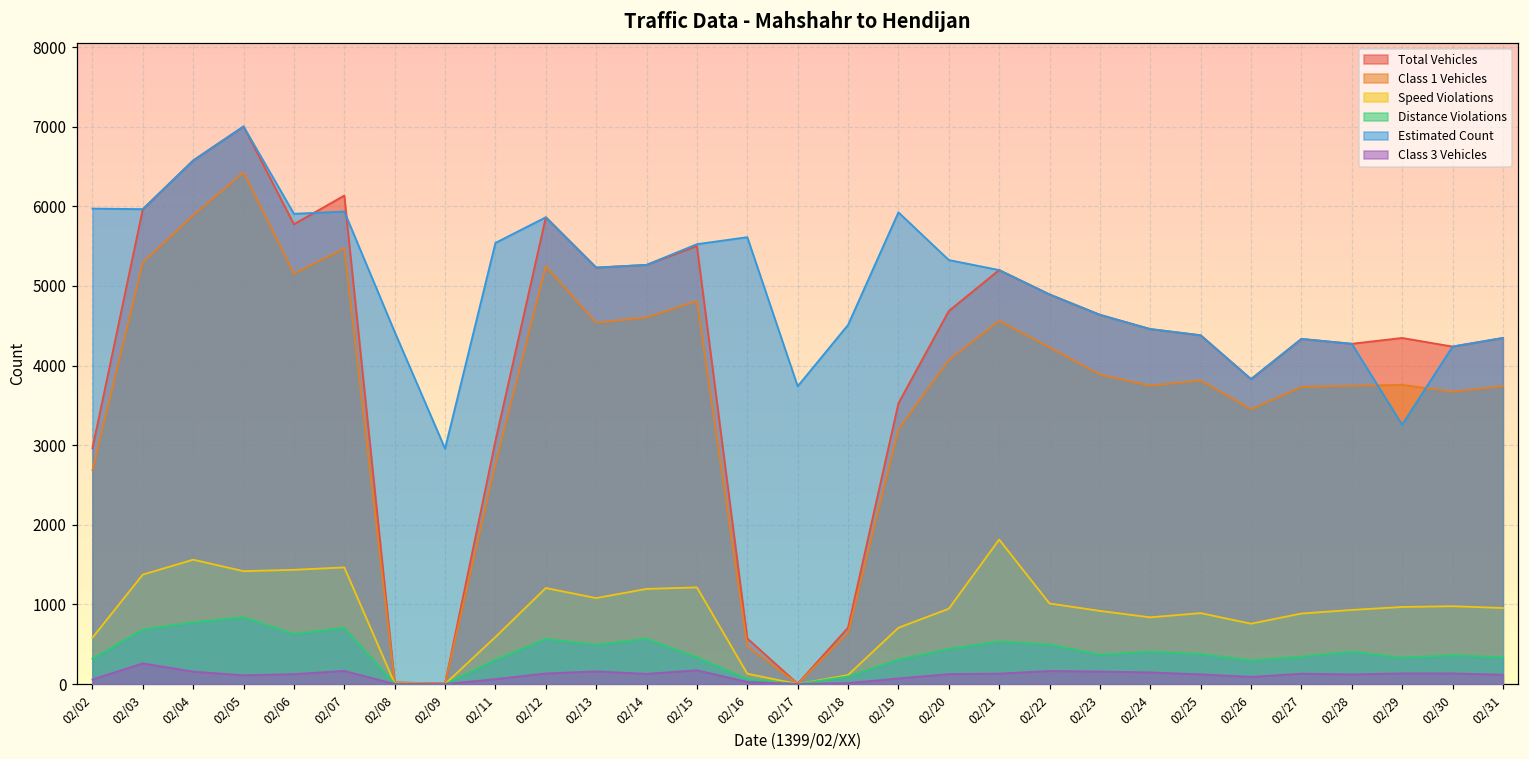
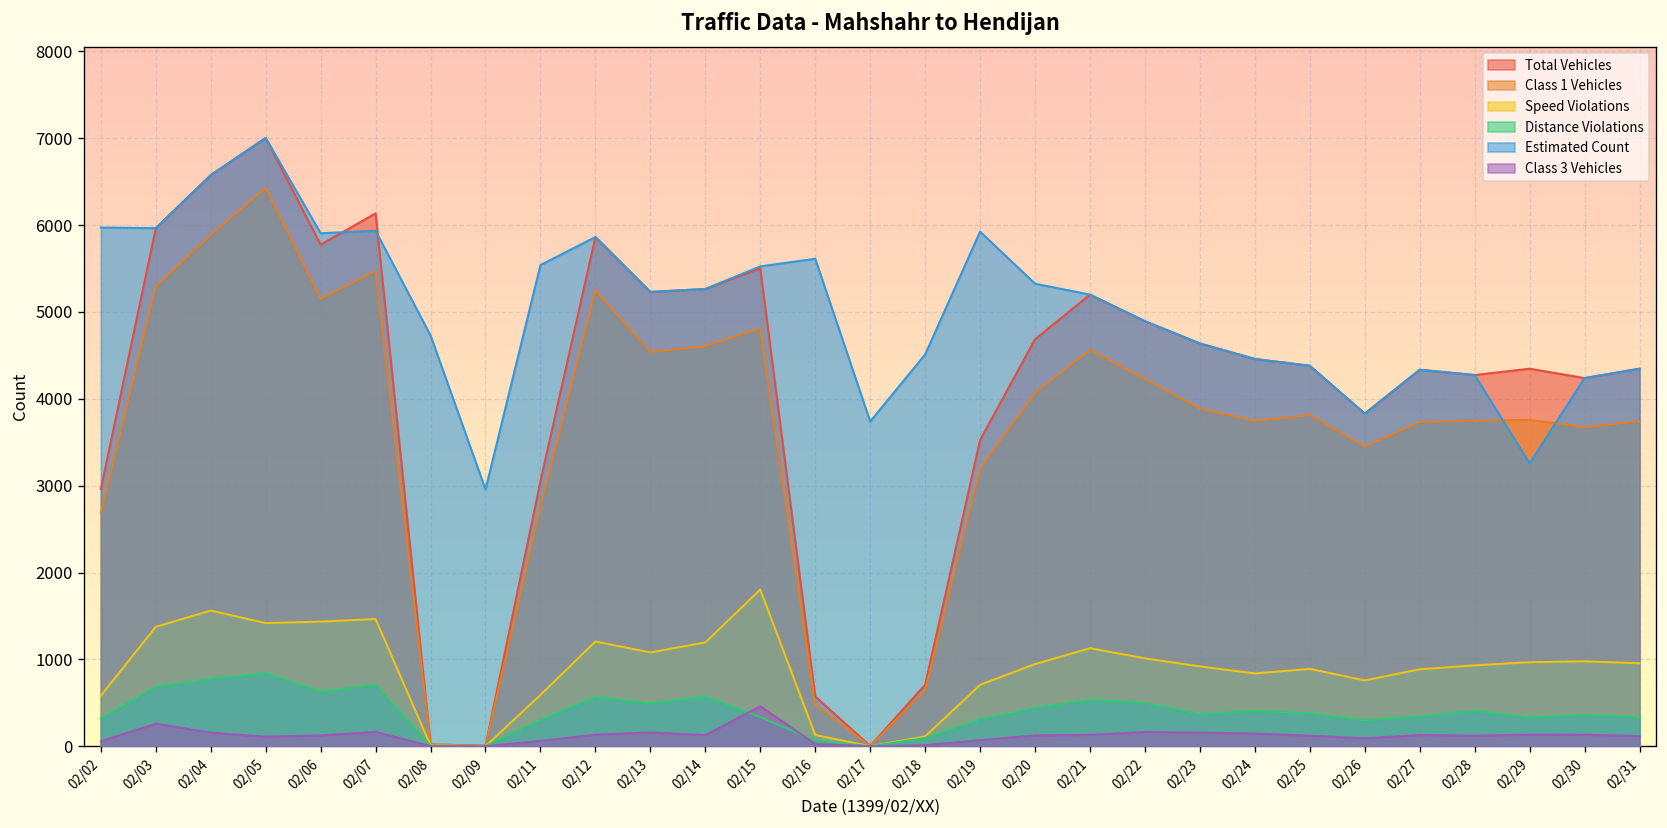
Estimated Count, 02/08: 4400 -> 4700
Speed Violations, 02/15: 1200 -> 1800
Class 3 Vehicles, 02/15: 200 -> 500
Speed Violations, 02/21: 1800 -> 1100
